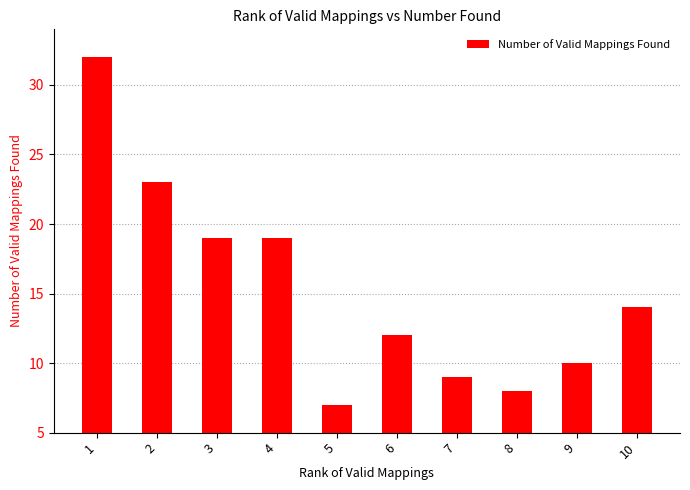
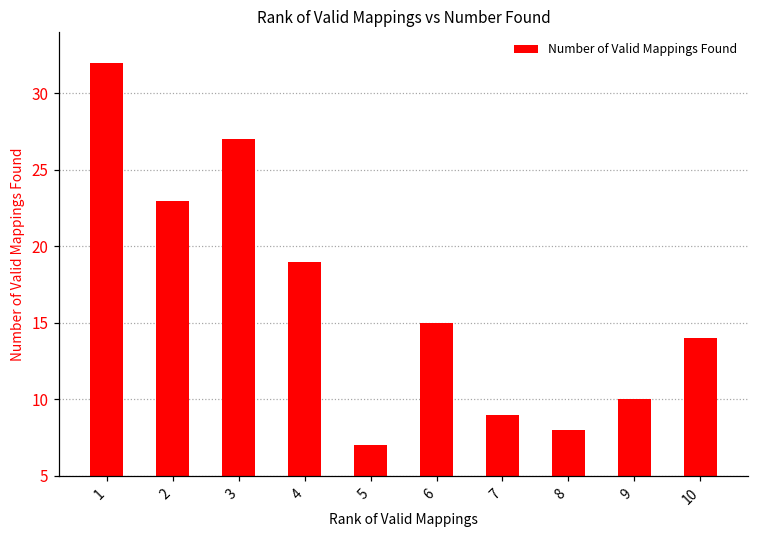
3: 19 -> 27
6: 12 -> 15
